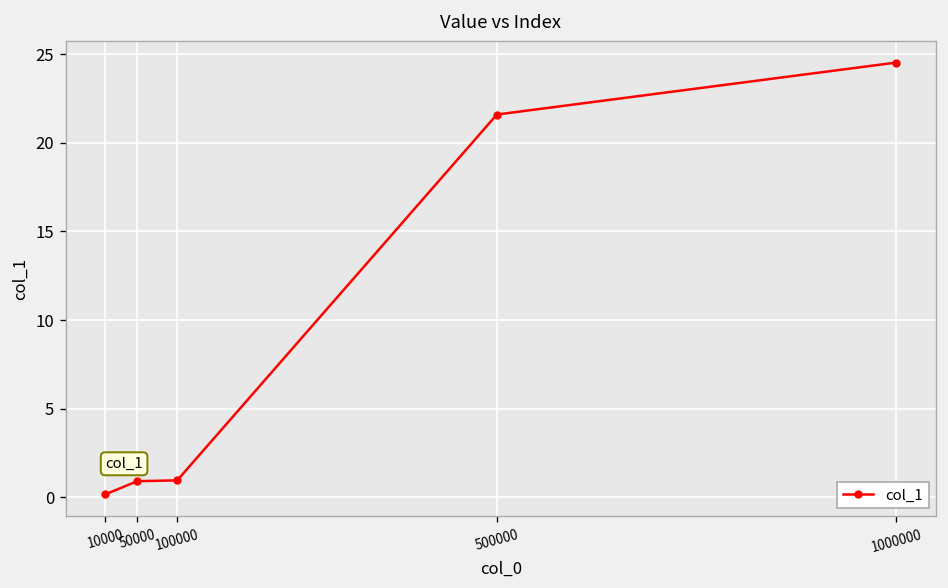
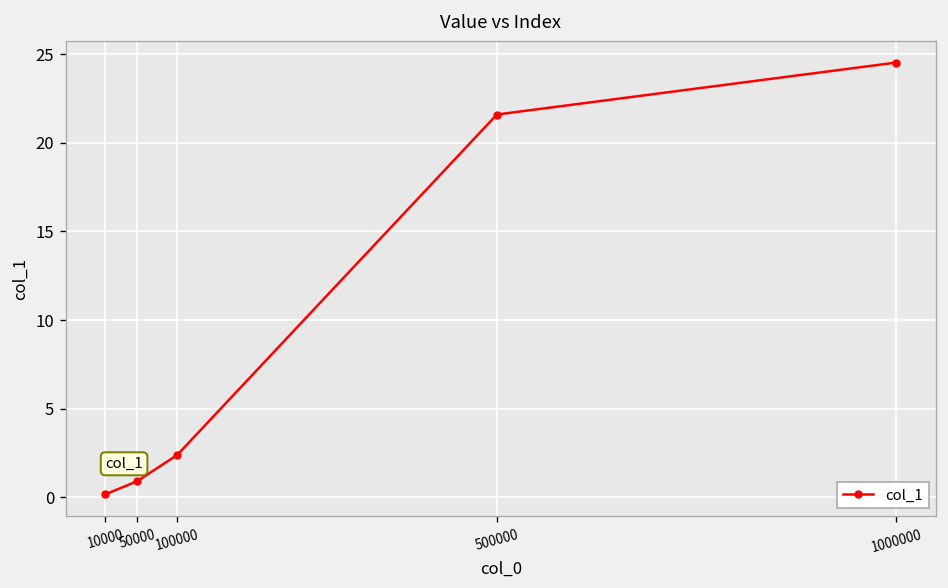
100000: 0.9 -> 2.4
